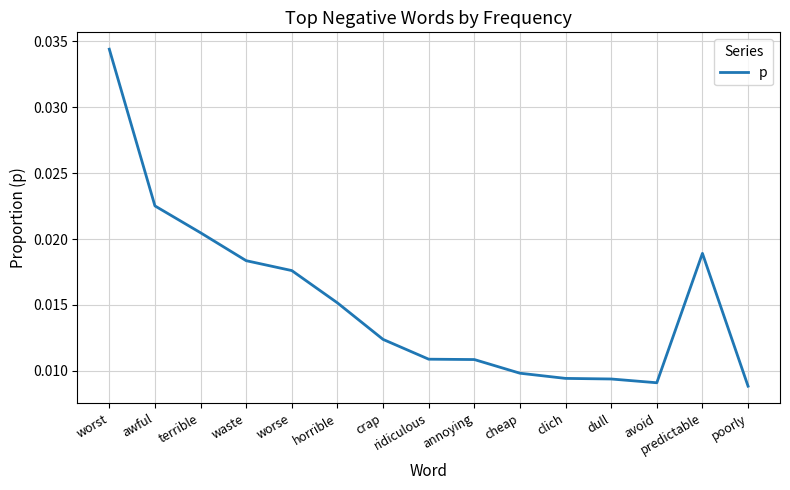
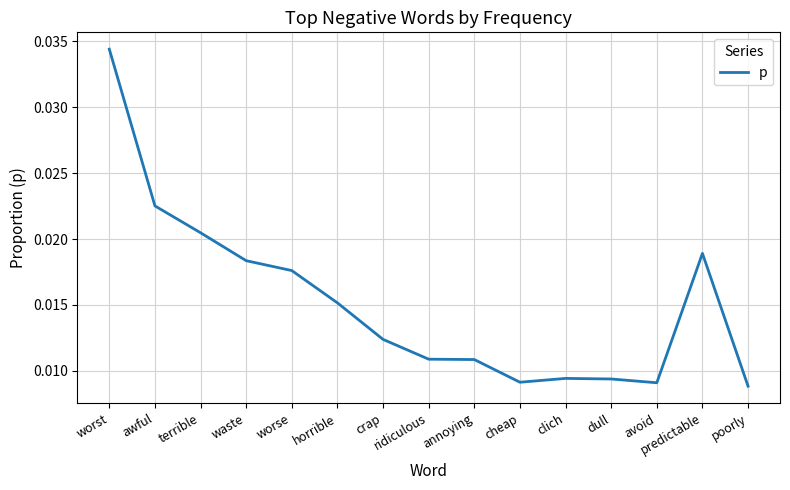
cheap: 0.0098 -> 0.0091
